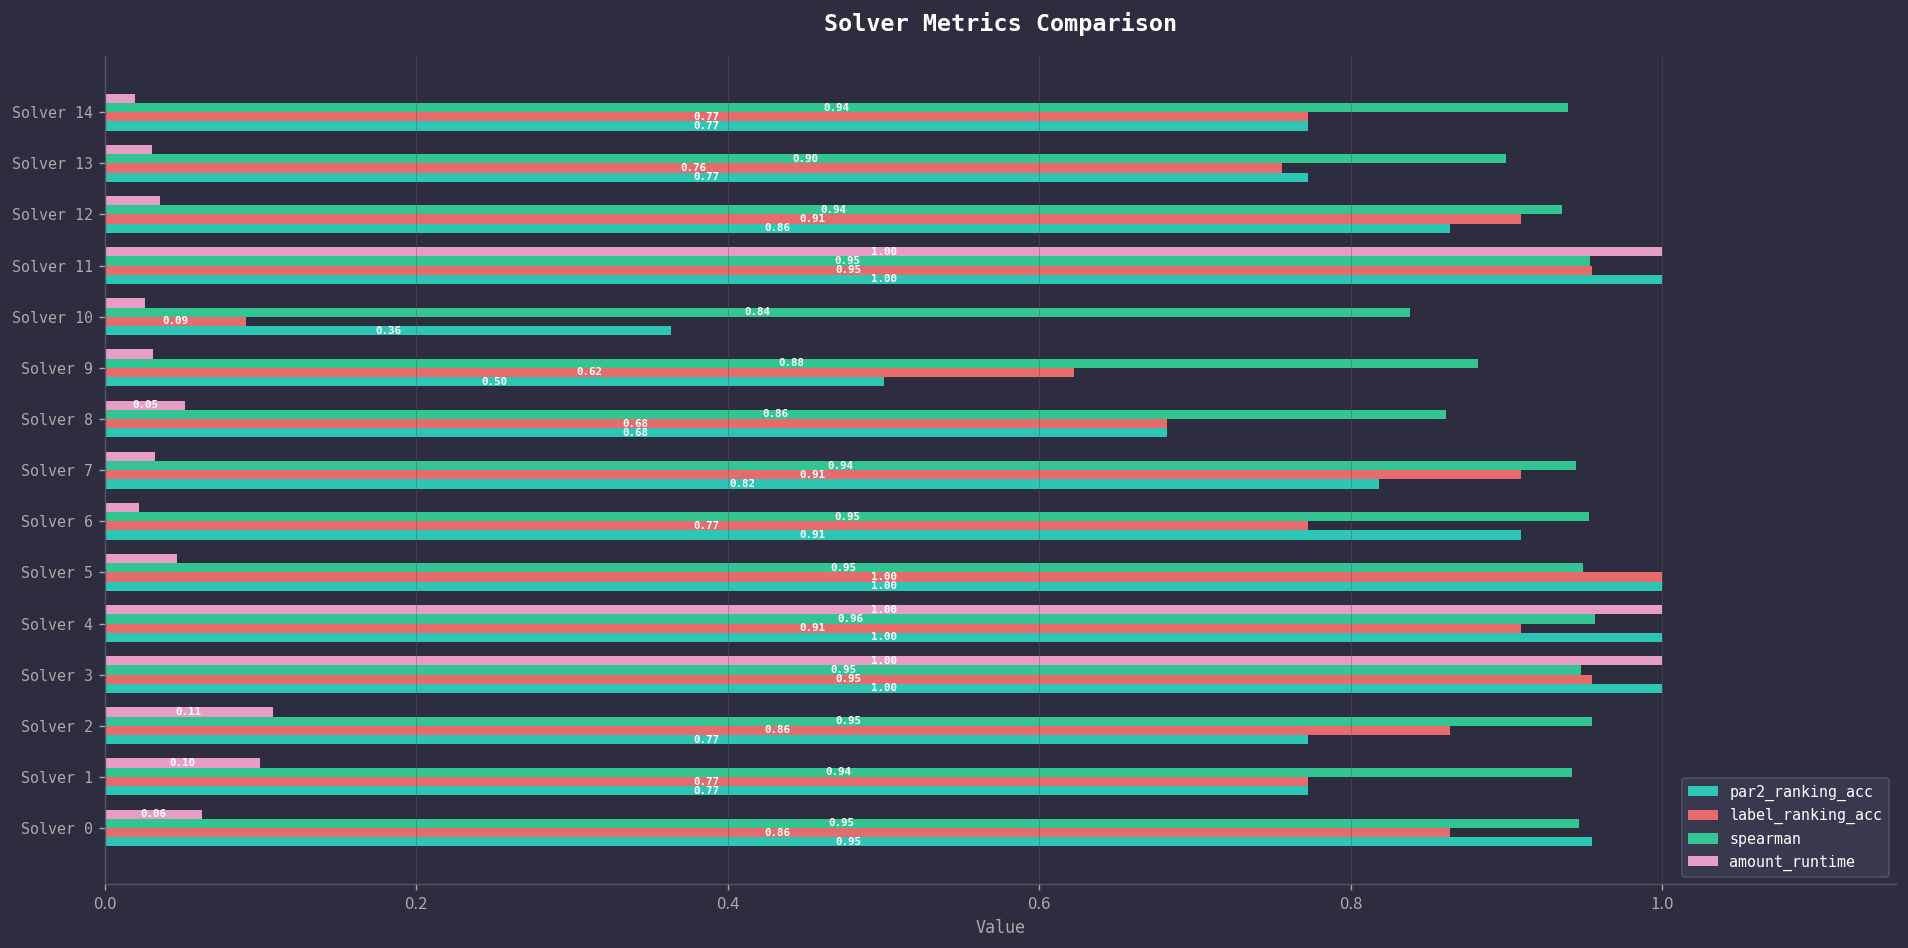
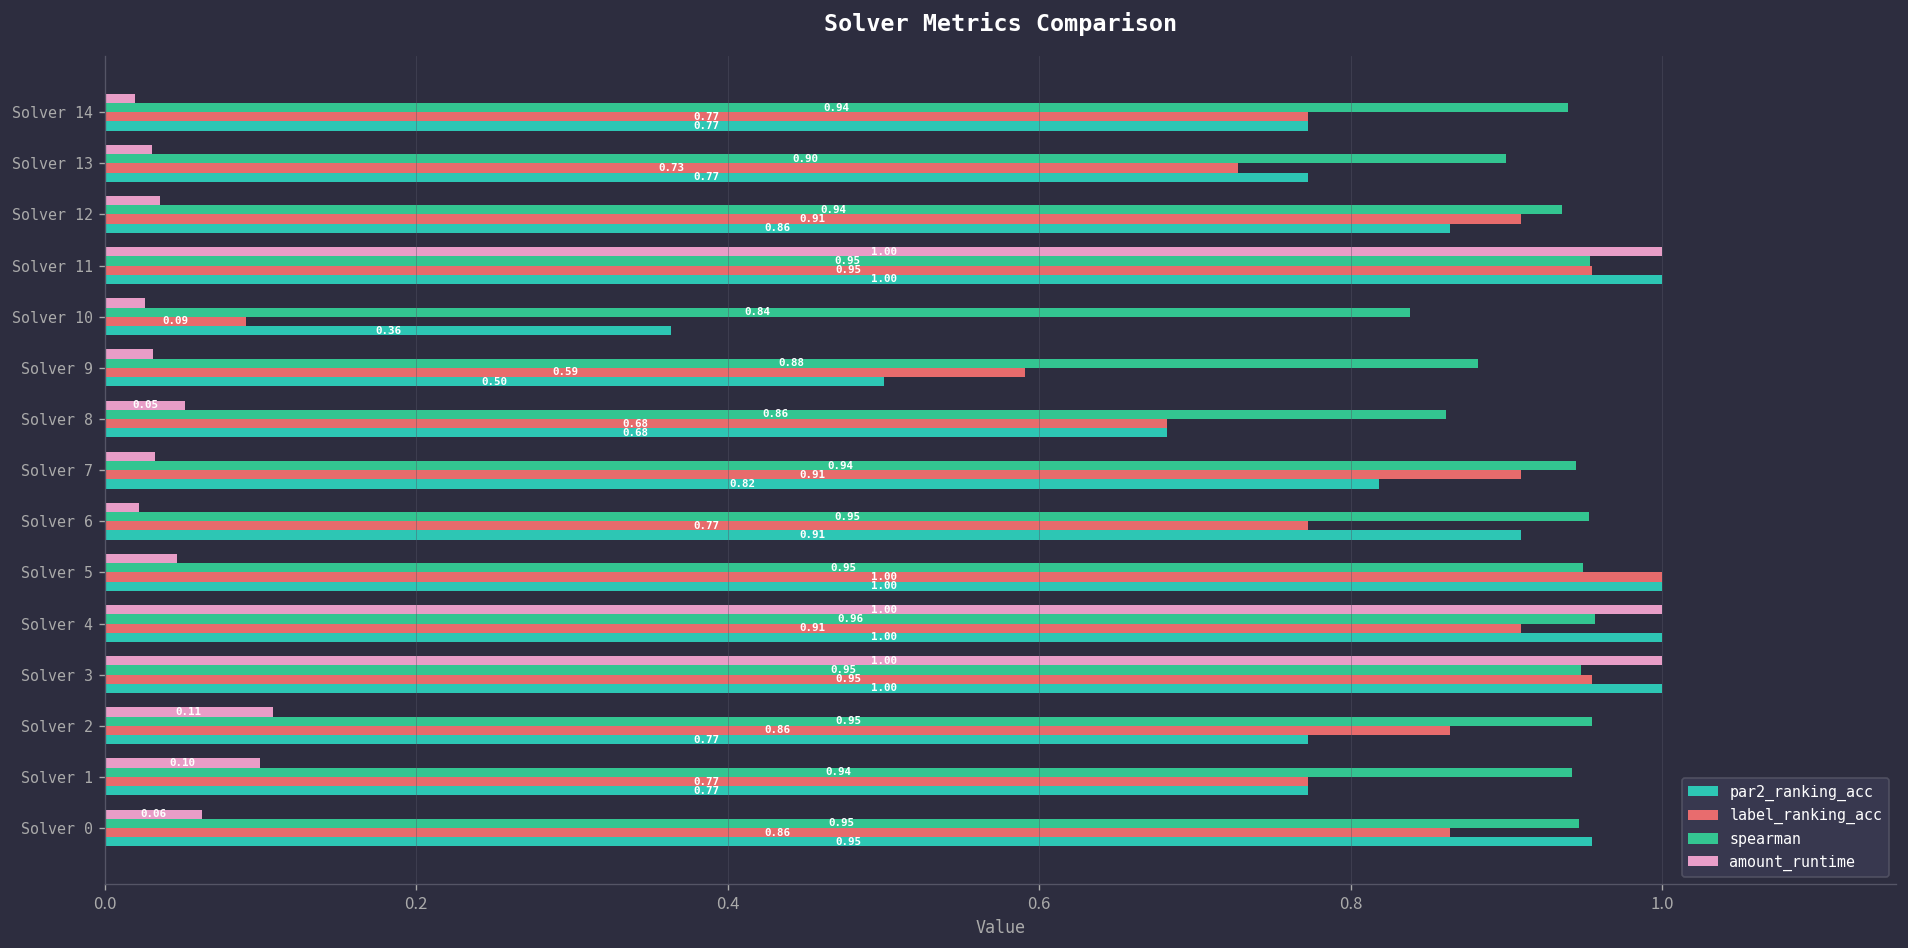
label_ranking_acc, Solver 13: 0.76 -> 0.73
label_ranking_acc, Solver 9: 0.62 -> 0.59
